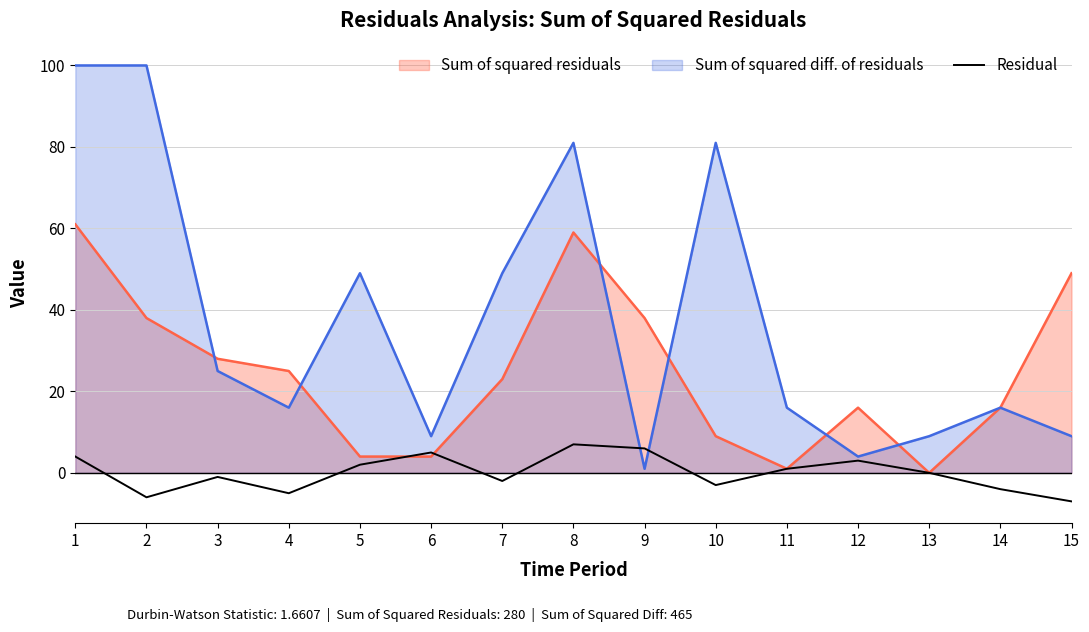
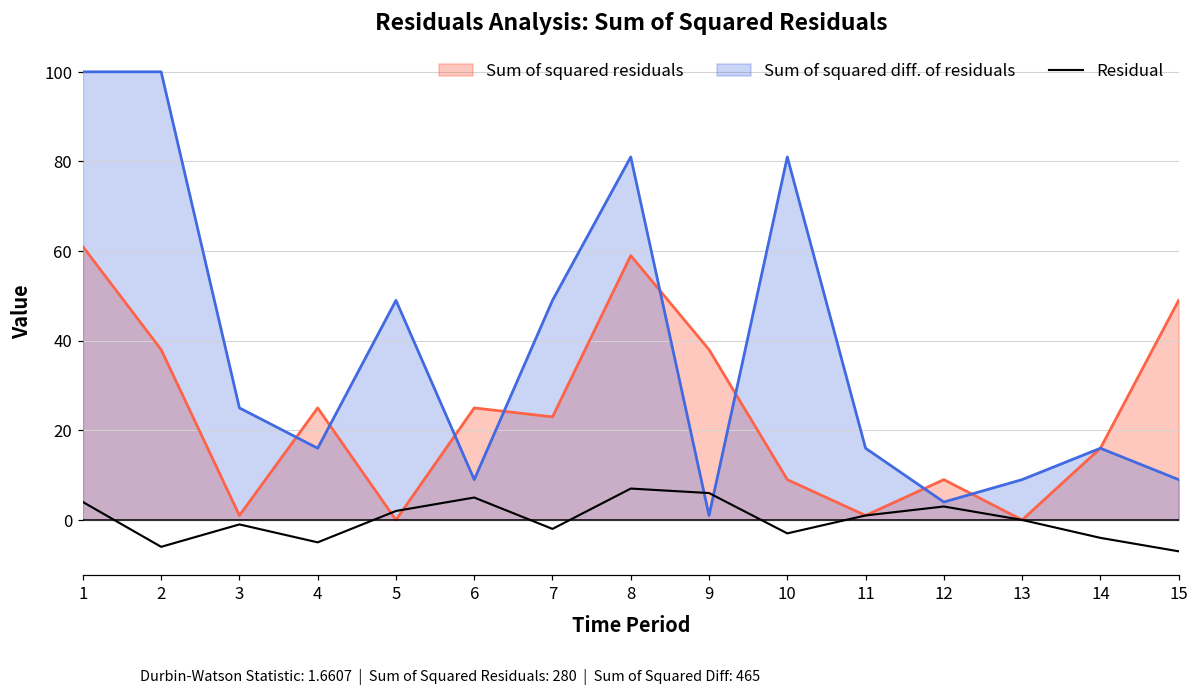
Sum of squared residuals, 3: 28 -> 1
Sum of squared residuals, 5: 4 -> 0
Sum of squared residuals, 6: 4 -> 25
Sum of squared residuals, 12: 16 -> 9
